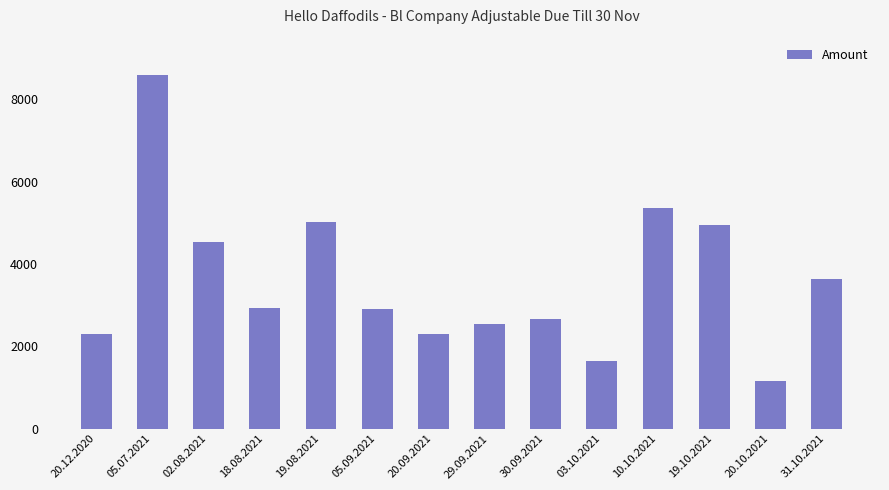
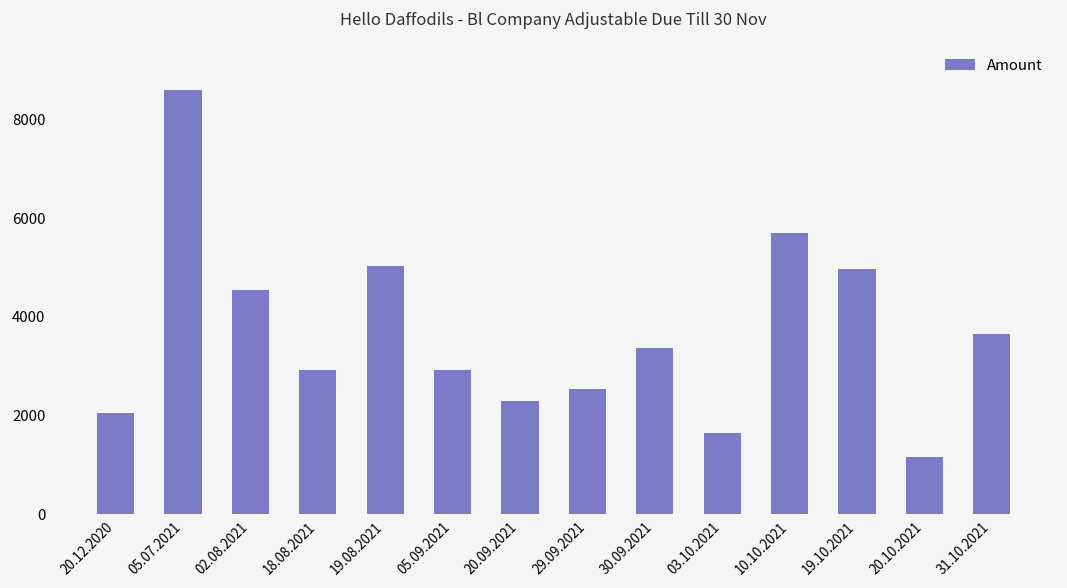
20.12.2020: 2300 -> 2100
30.09.2021: 2700 -> 3400
10.10.2021: 5400 -> 5700
